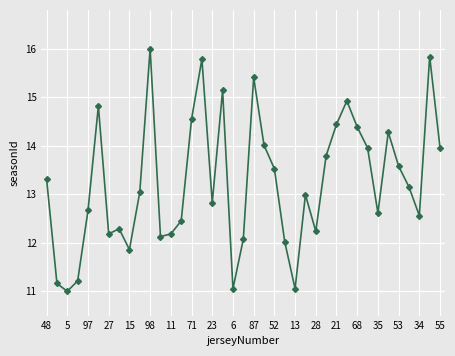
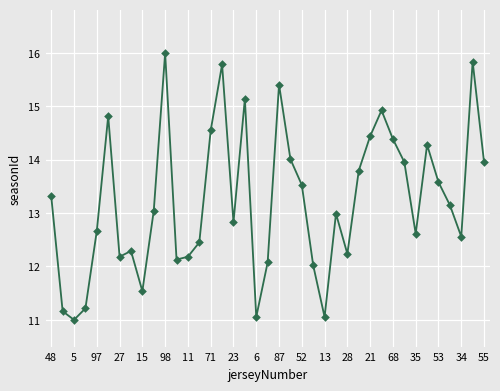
15: 11.9 -> 11.5
